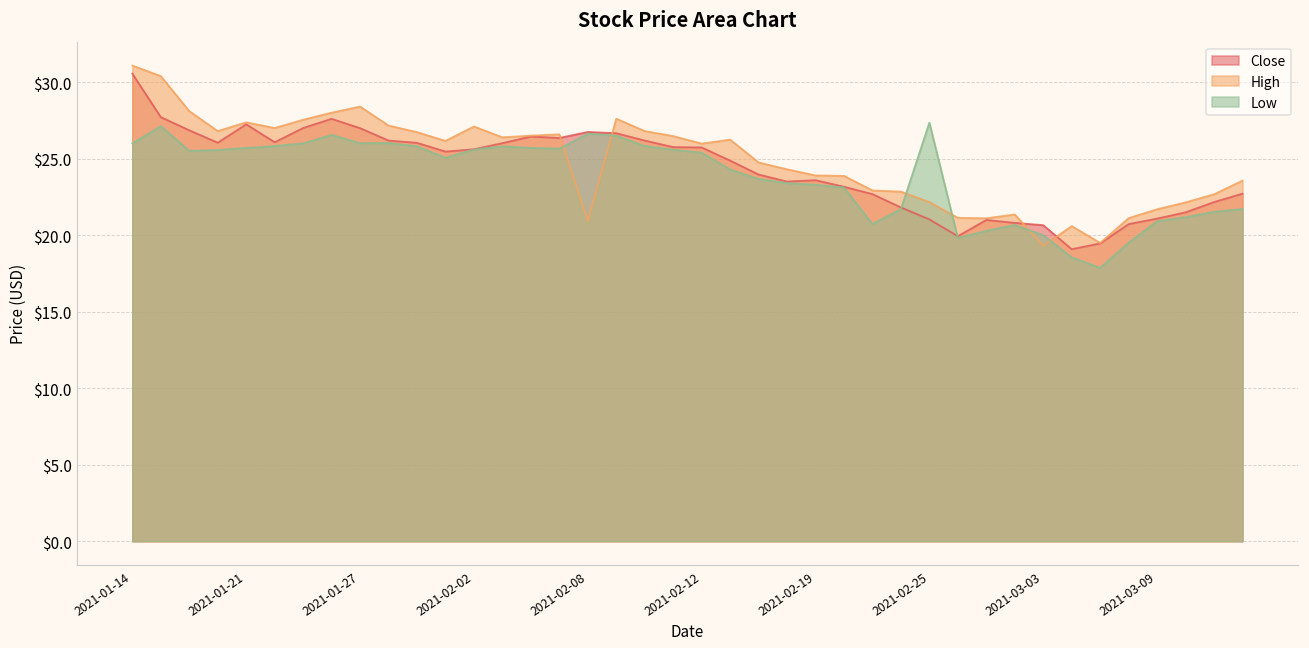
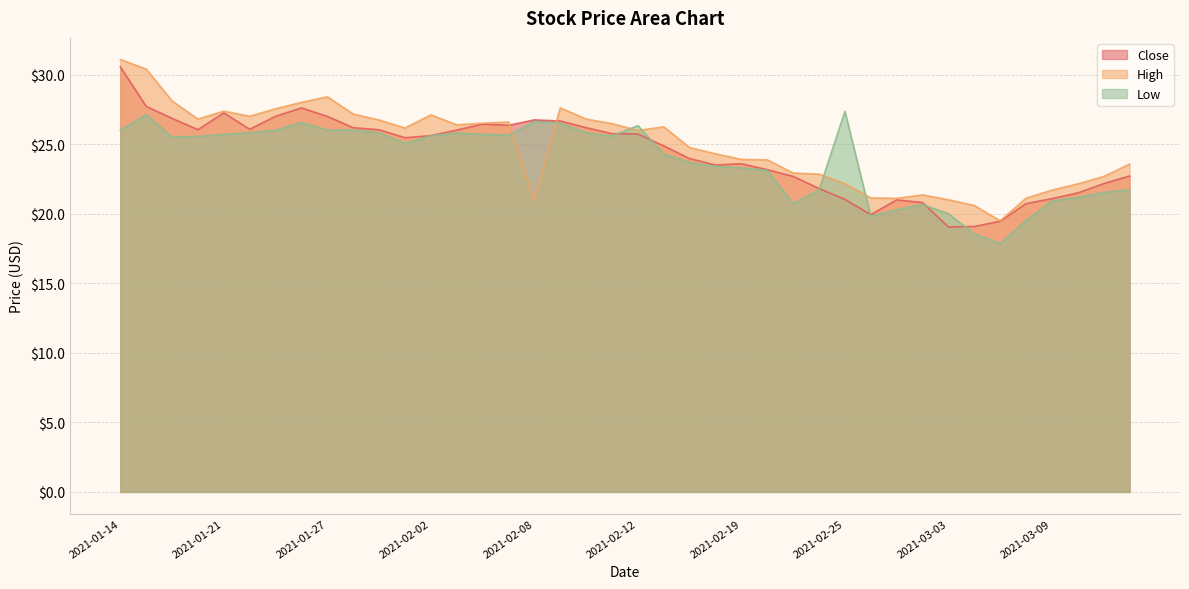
Low, 2021-02-12: $25.4 -> $26.3
Close, 2021-03-03: $20.6 -> $19.0
High, 2021-03-03: $19.3 -> $21.0
